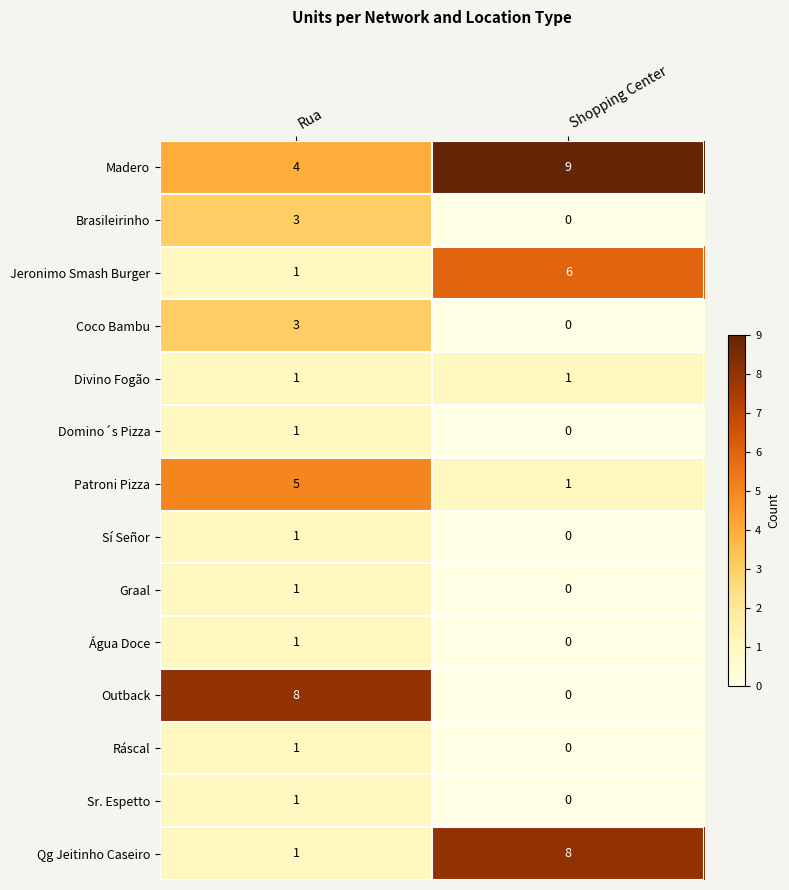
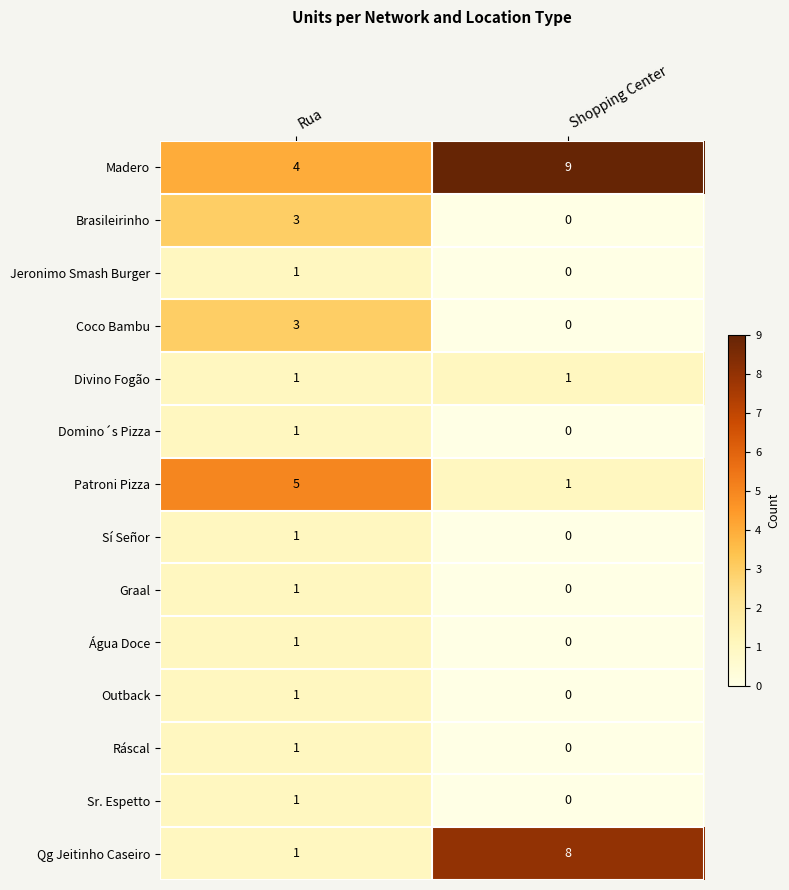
Jeronimo Smash Burger, Shopping Center: 6 -> 0
Outback, Rua: 8 -> 1
